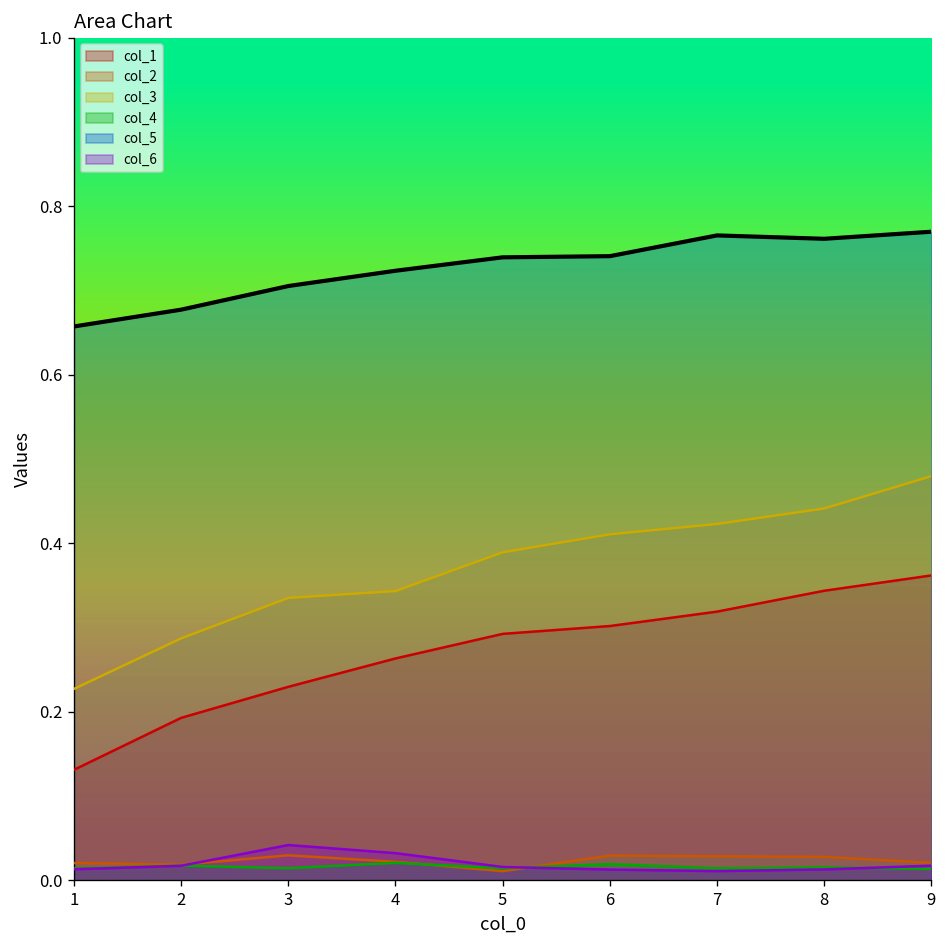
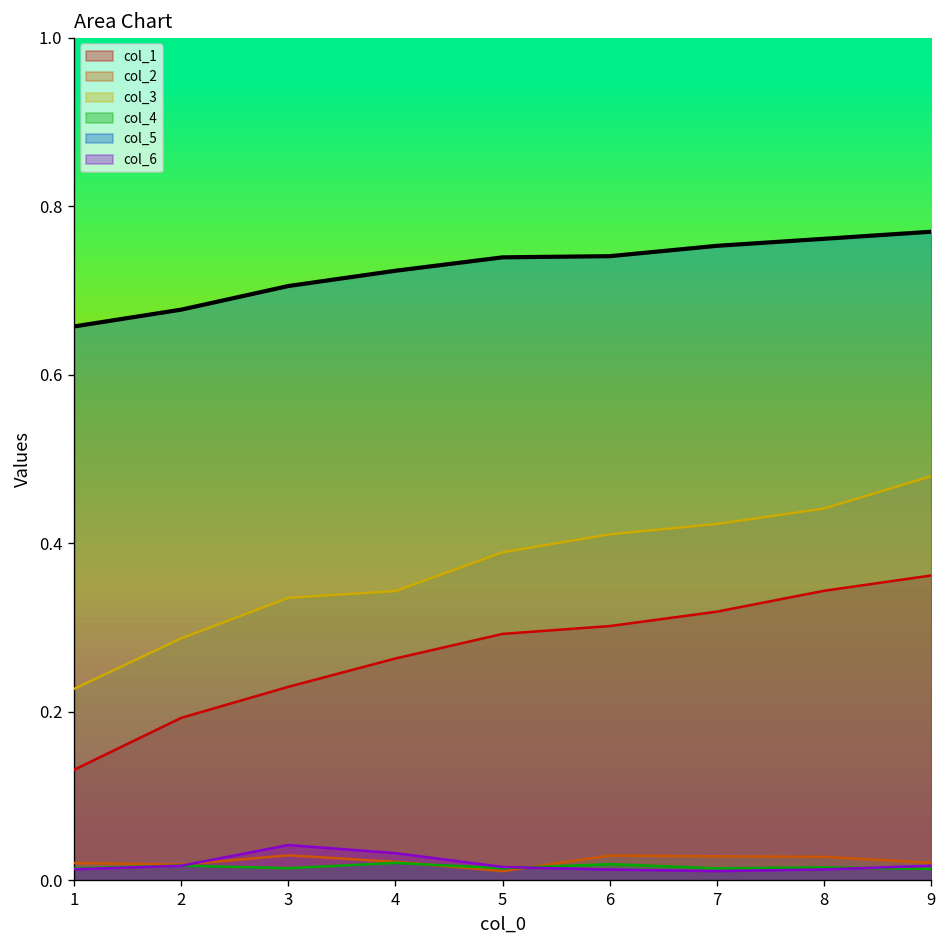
col_5, 7: 0.77 -> 0.75
